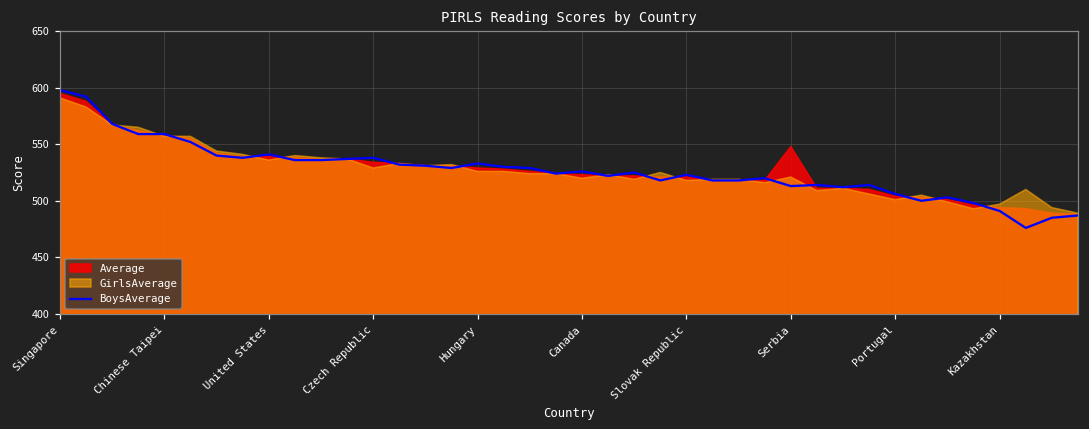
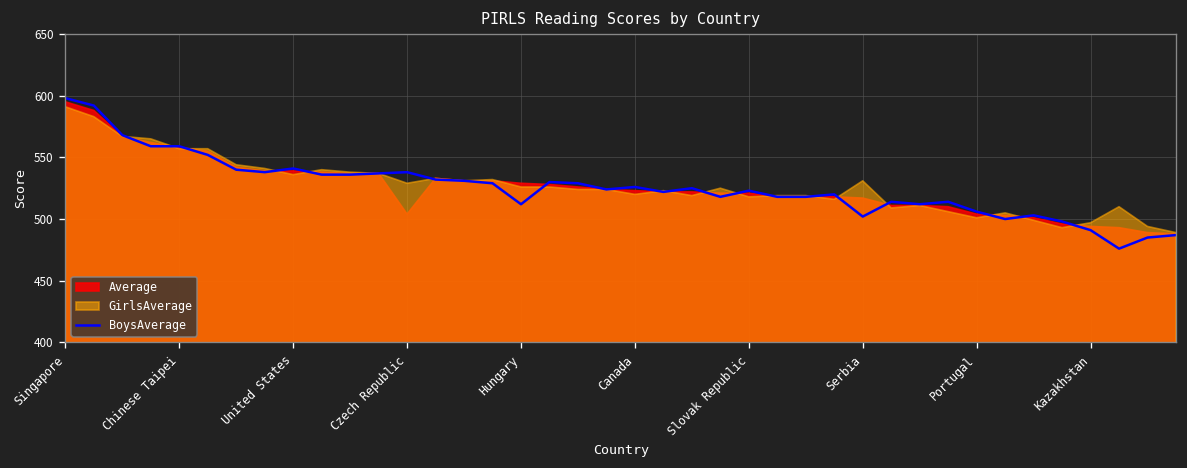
Average, Czech Republic: 534 -> 504
BoysAverage, Hungary: 533 -> 512
BoysAverage, Serbia: 513 -> 502
Average, Serbia: 548 -> 517
GirlsAverage, Serbia: 521 -> 531
